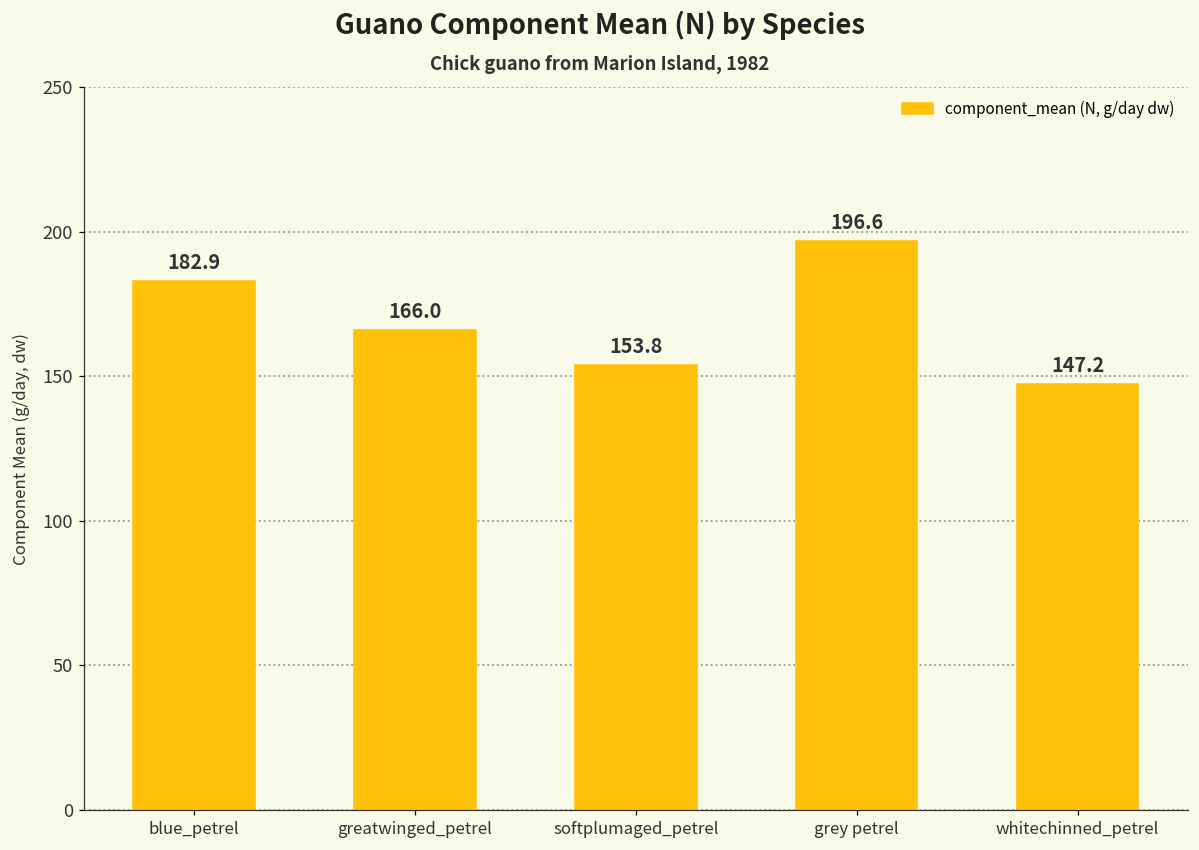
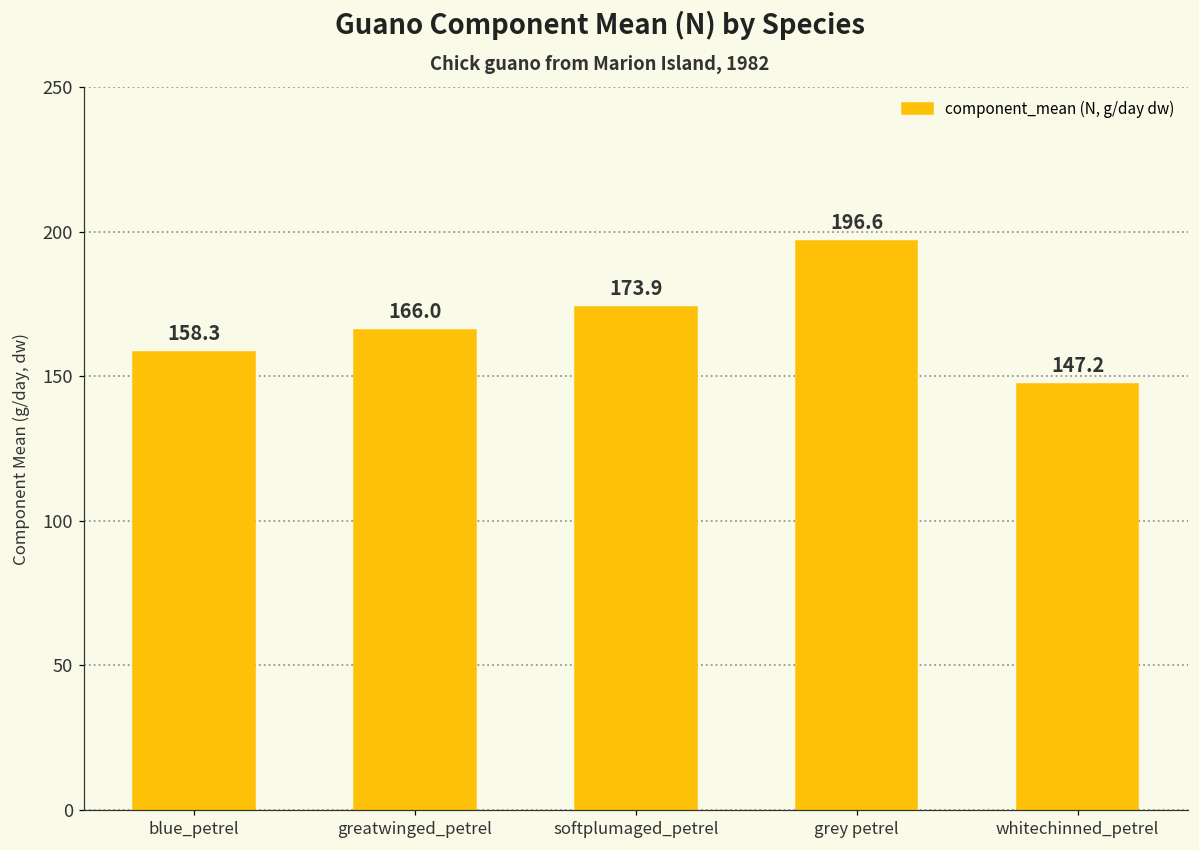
blue_petrel: 182.9 -> 158.3
softplumaged_petrel: 153.8 -> 173.9
